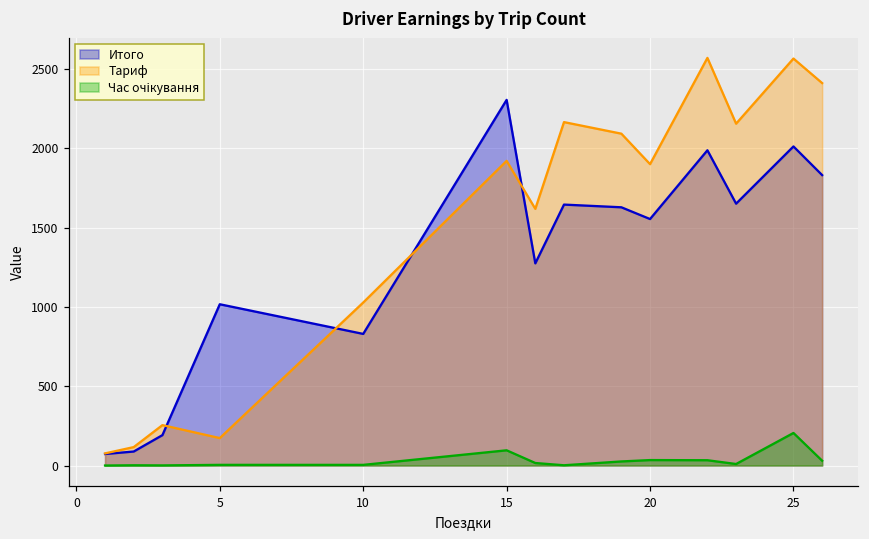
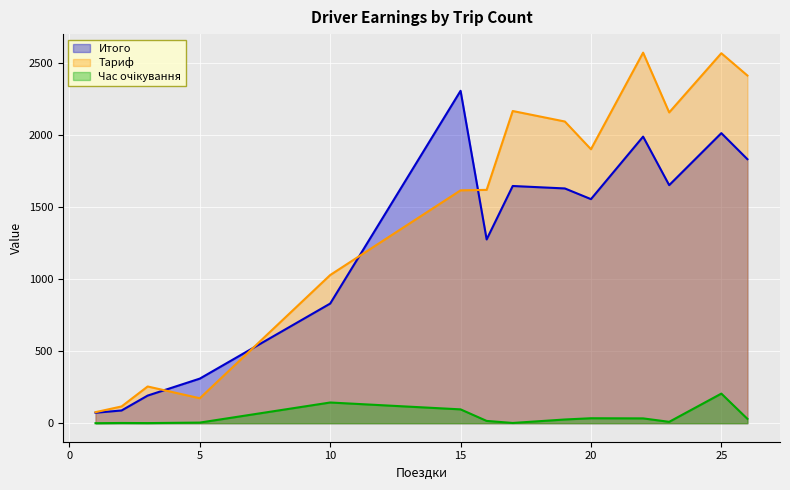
Итого, 5: 1020 -> 310
Час очікування, 10: 0 -> 140
Тариф, 15: 1920 -> 1610
